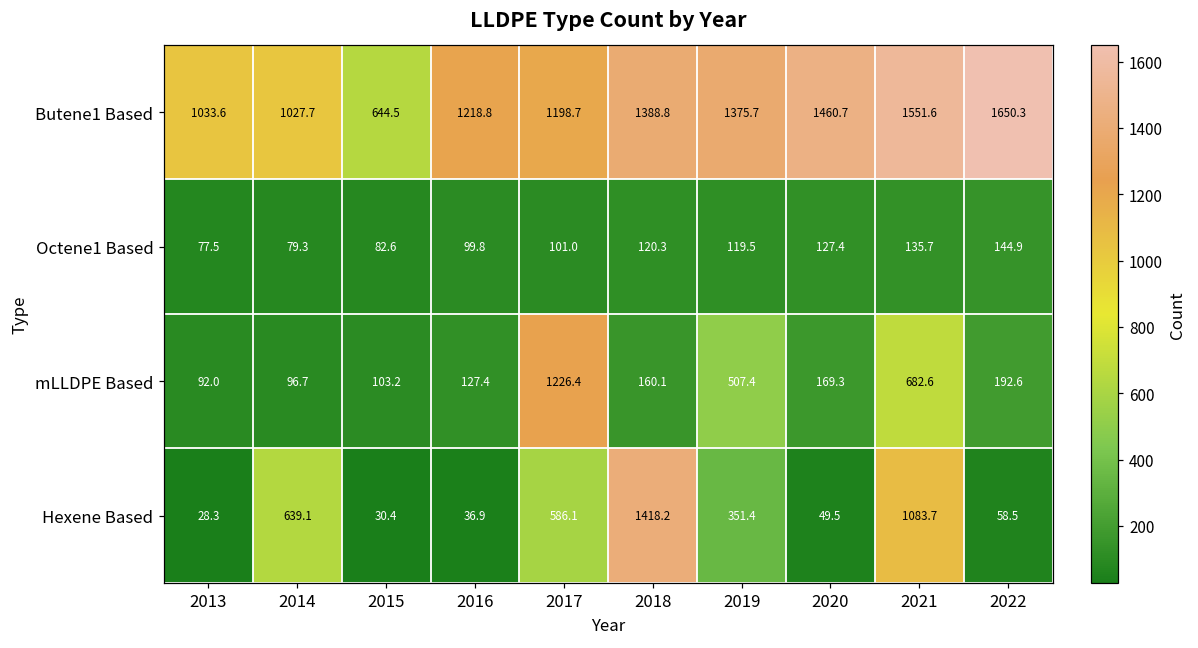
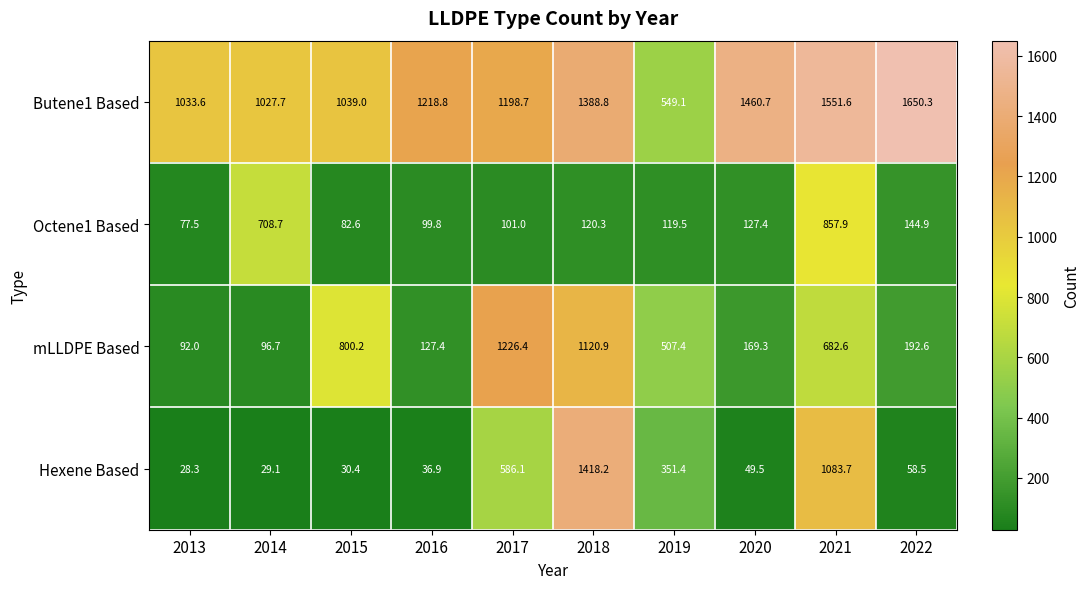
Butene1 Based, 2015: 644.5 -> 1039.0
Butene1 Based, 2019: 1375.7 -> 549.1
Octene1 Based, 2014: 79.3 -> 708.7
Octene1 Based, 2021: 135.7 -> 857.9
mLLDPE Based, 2015: 103.2 -> 800.2
mLLDPE Based, 2018: 160.1 -> 1120.9
Hexene Based, 2014: 639.1 -> 29.1
